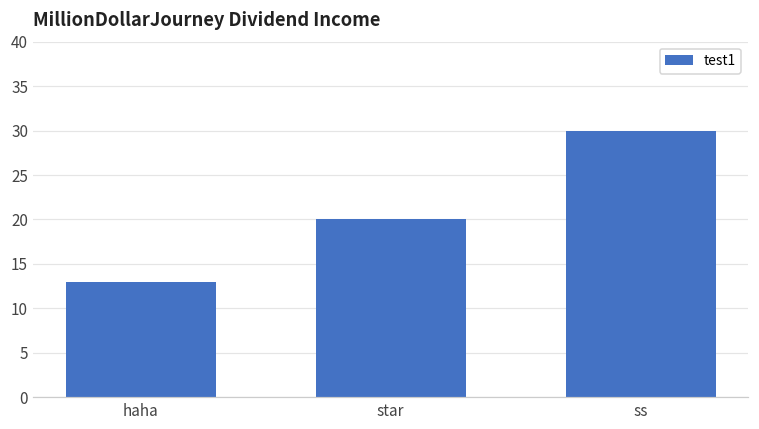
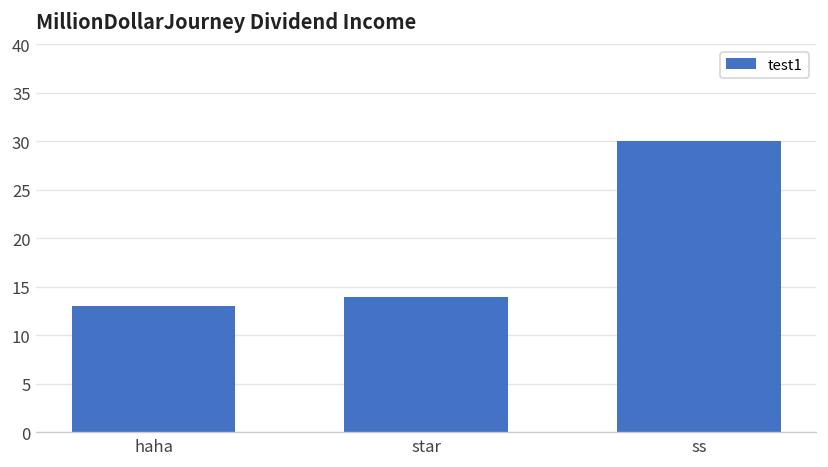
star: 20 -> 14
